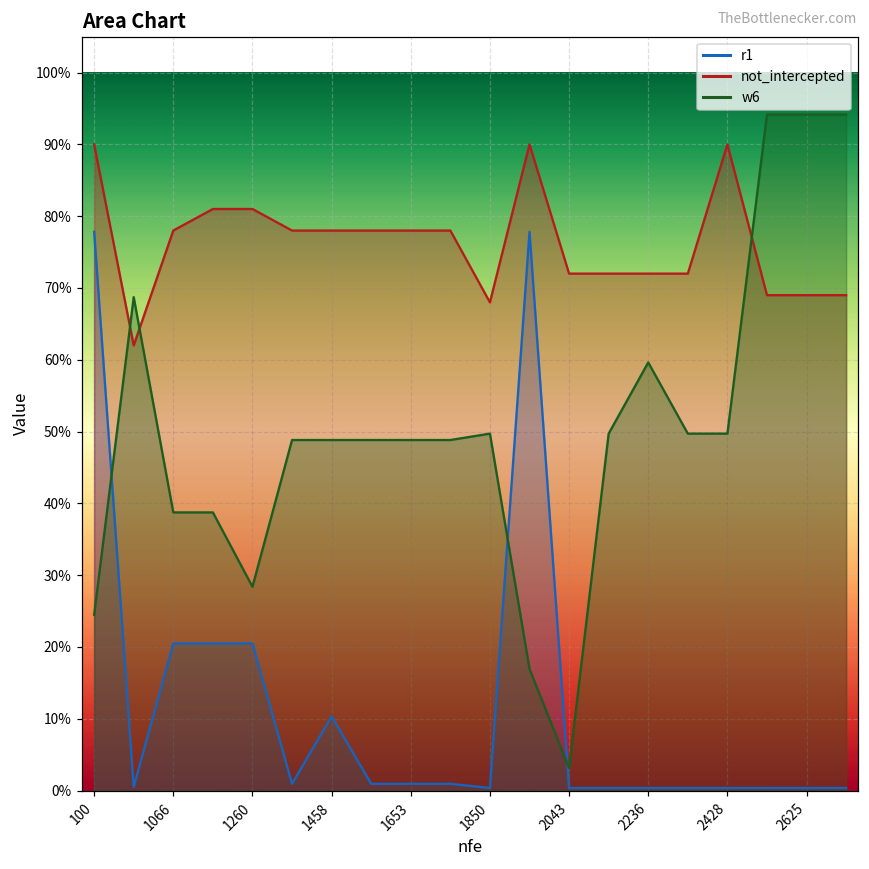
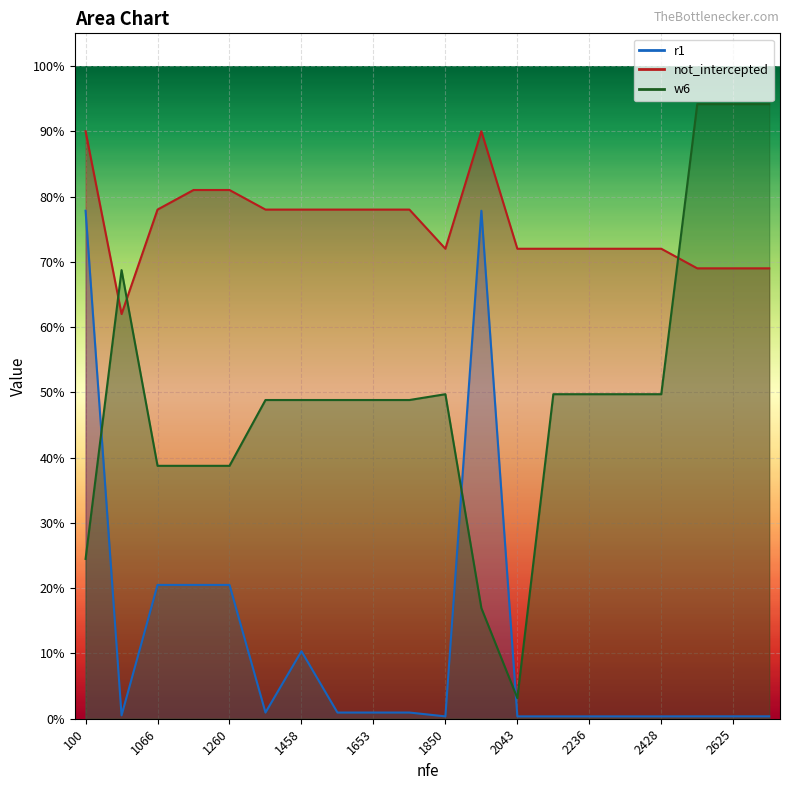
w6, 1260: 28% -> 39%
not_intercepted, 1850: 68% -> 72%
w6, 2236: 60% -> 50%
not_intercepted, 2428: 90% -> 72%
